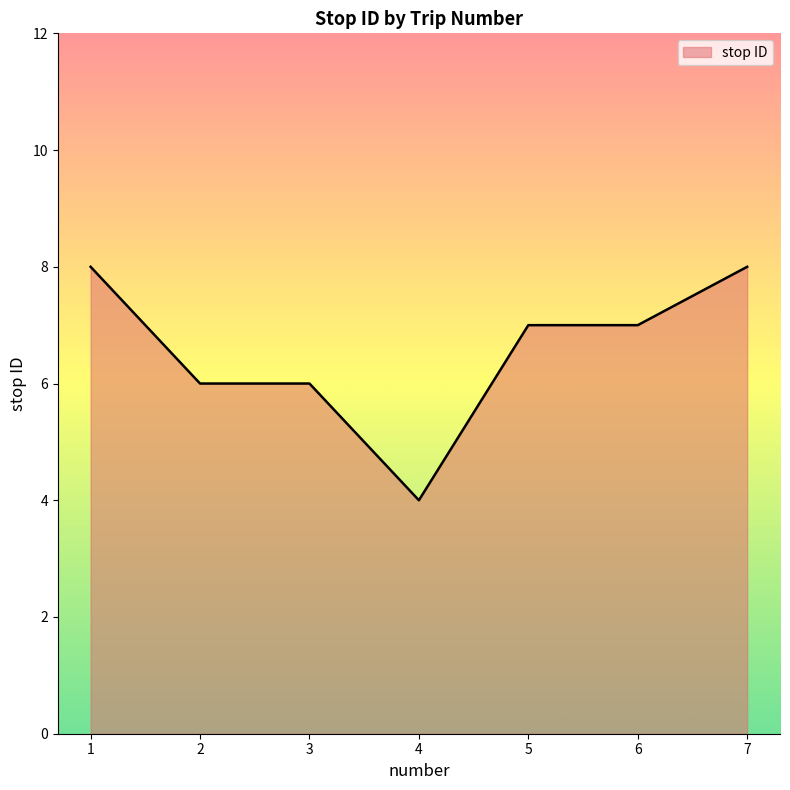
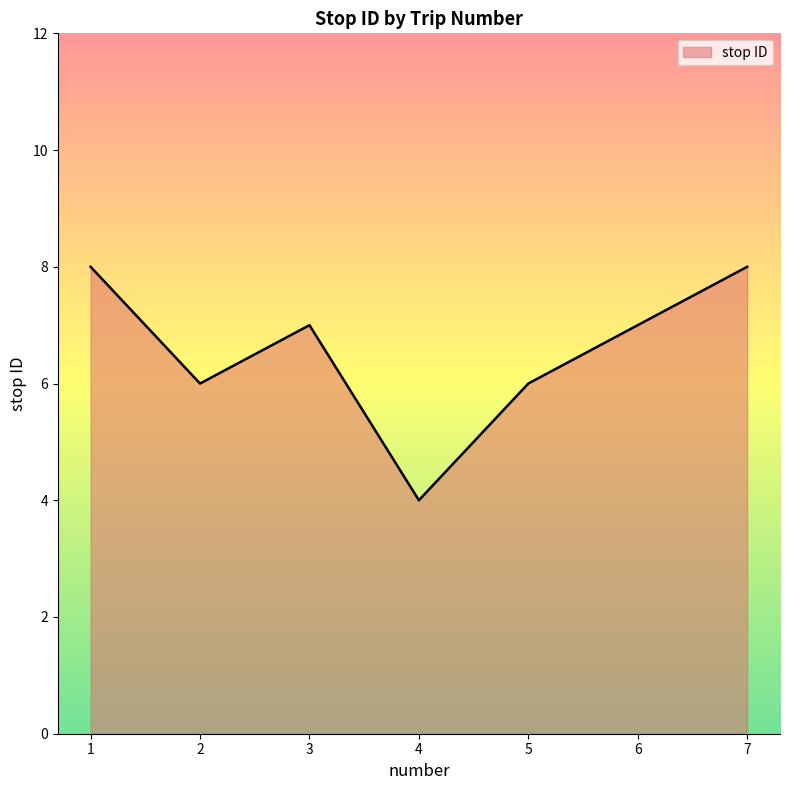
3: 6 -> 7
5: 7 -> 6
